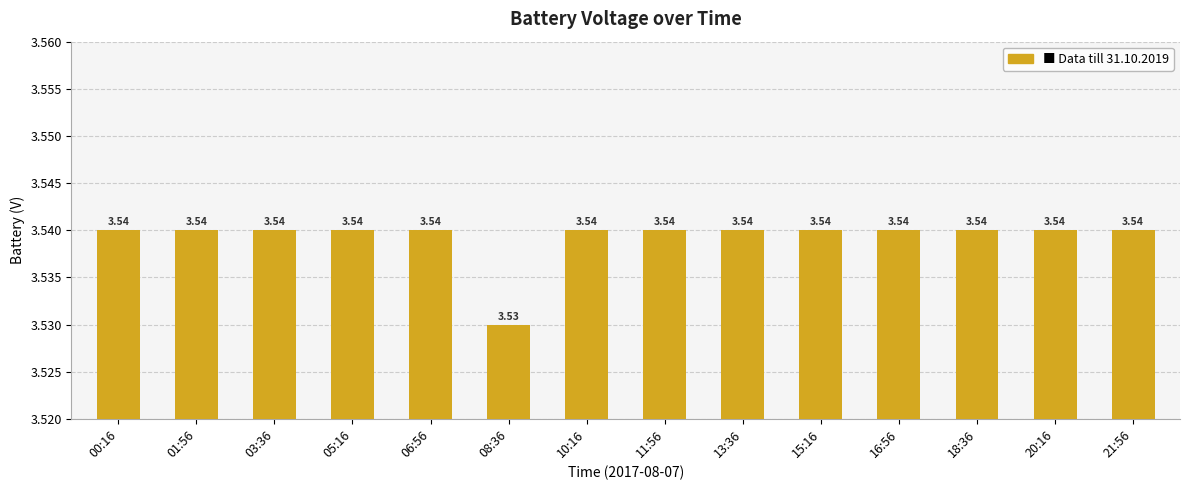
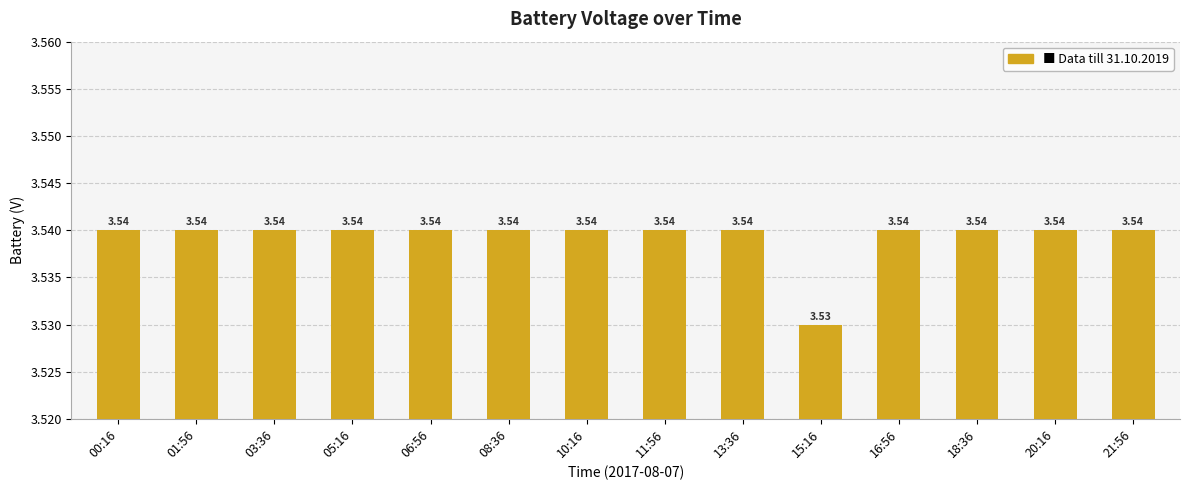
08:36: 3.53 -> 3.54
15:16: 3.54 -> 3.53
